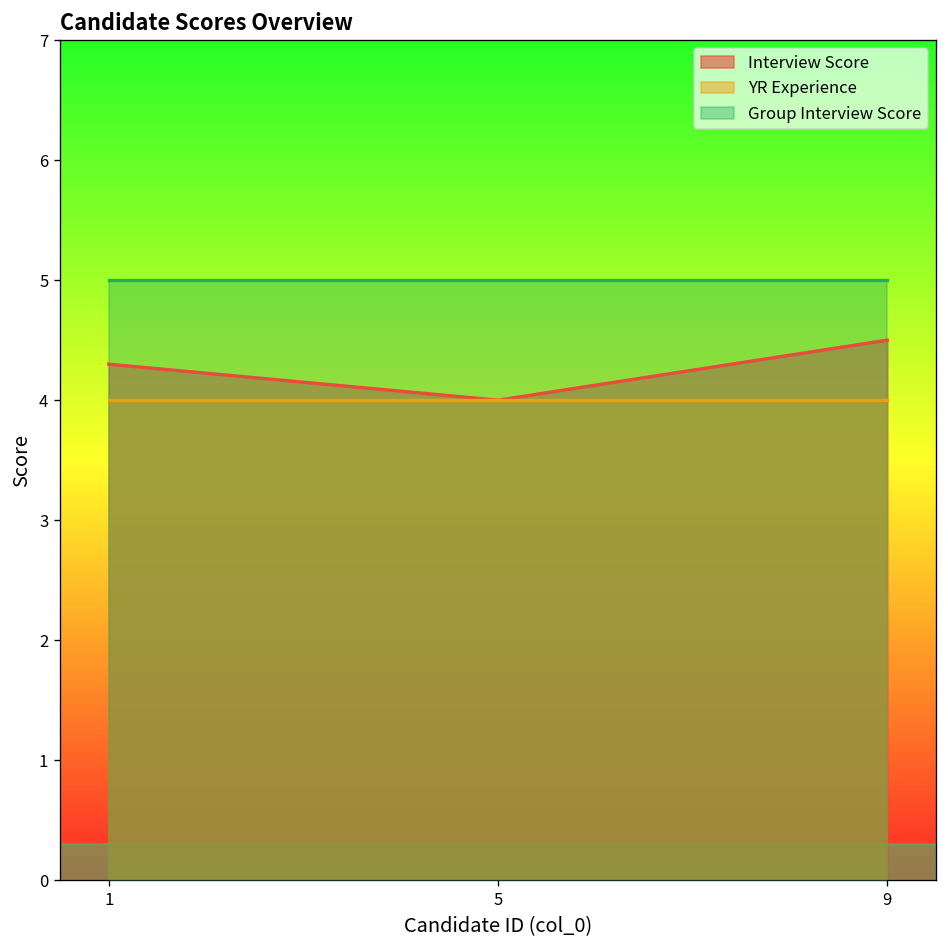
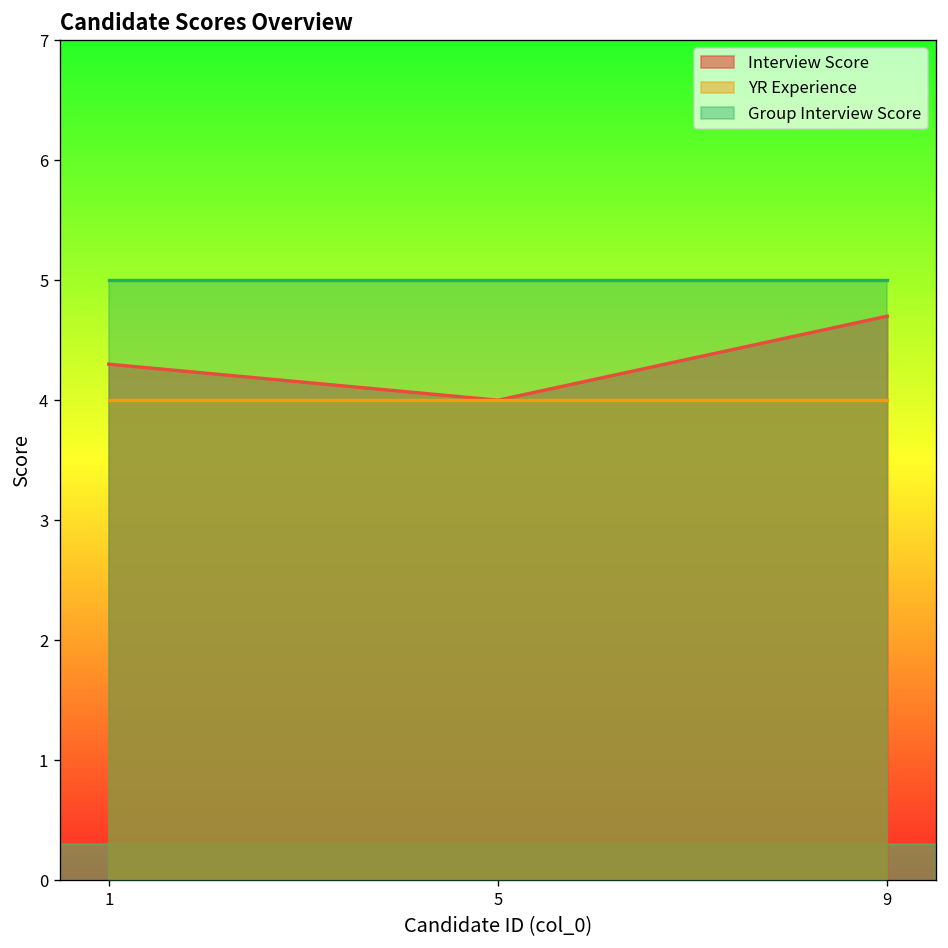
Interview Score, 9: 4.5 -> 4.7
